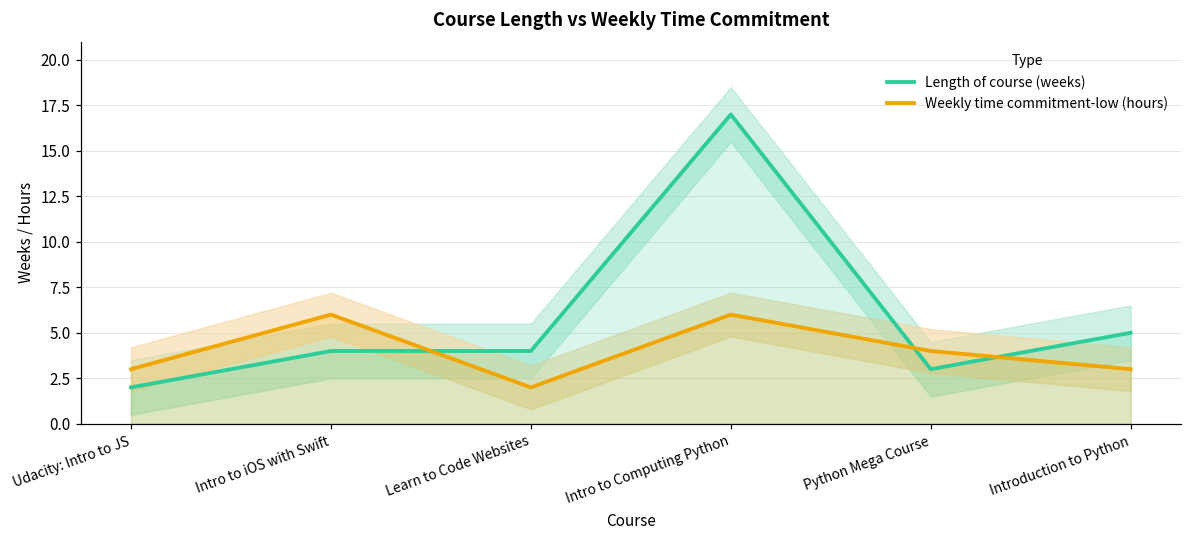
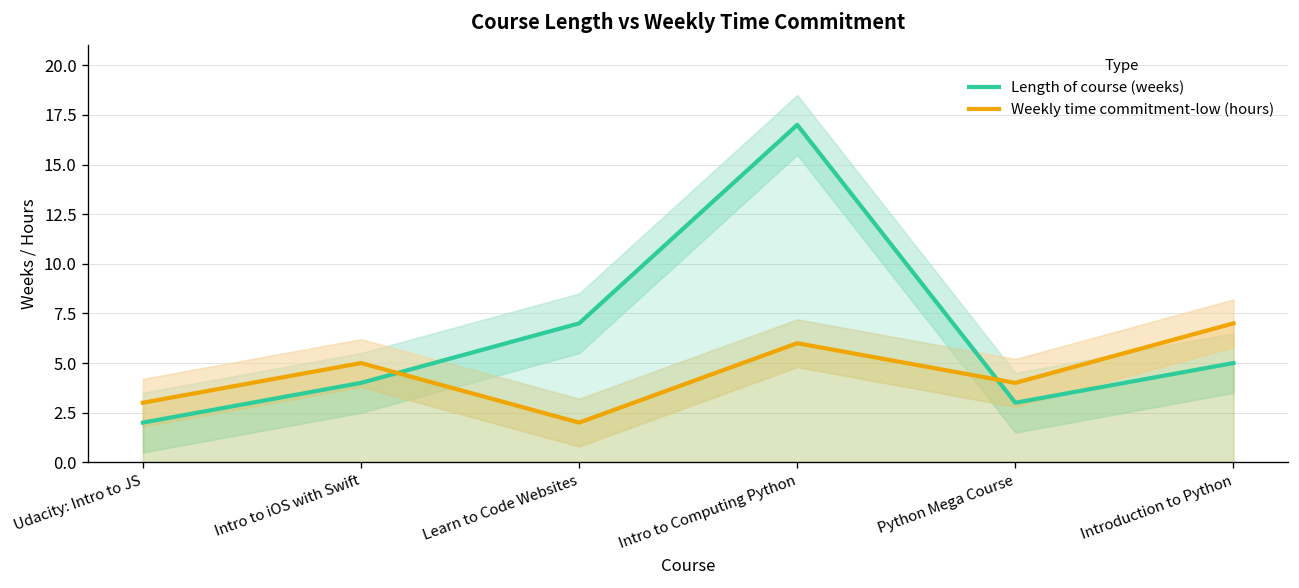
Weekly time commitment-low (hours), Intro to iOS with Swift: 6 -> 5
Length of course (weeks), Learn to Code Websites: 4 -> 7
Weekly time commitment-low (hours), Introduction to Python: 3 -> 7
